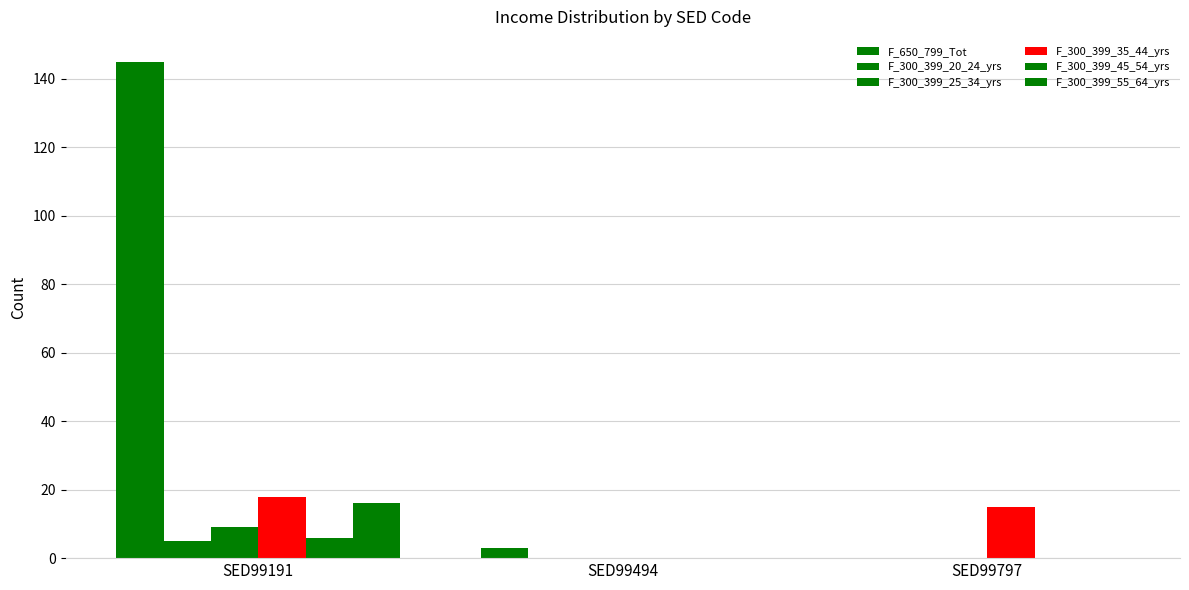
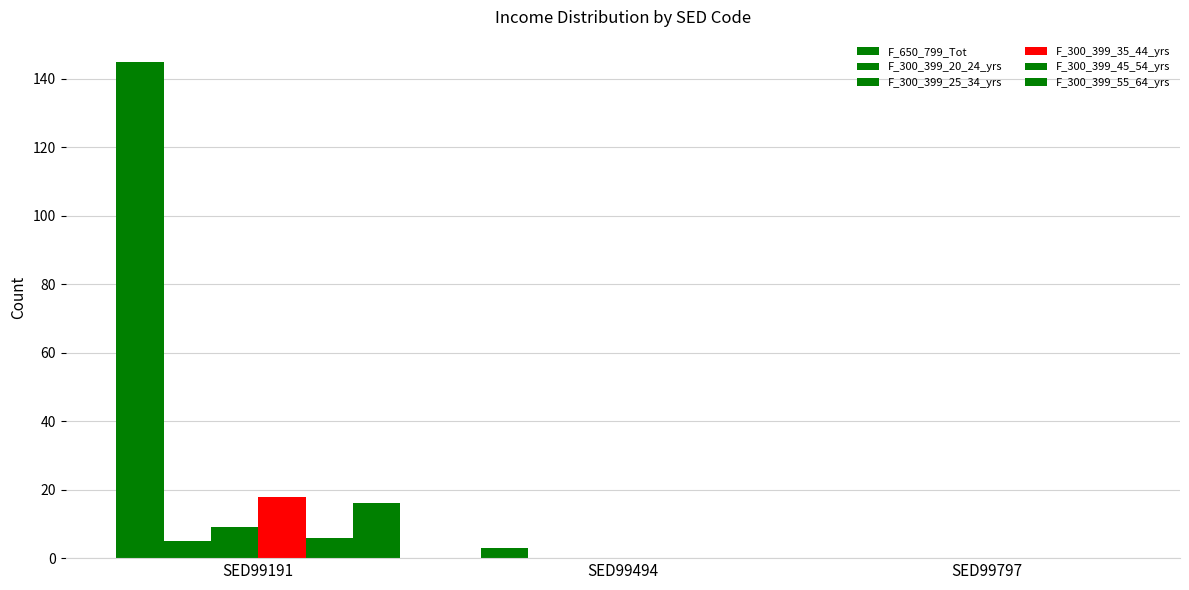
F_300_399_35_44_yrs, SED99797: 15 -> 0
